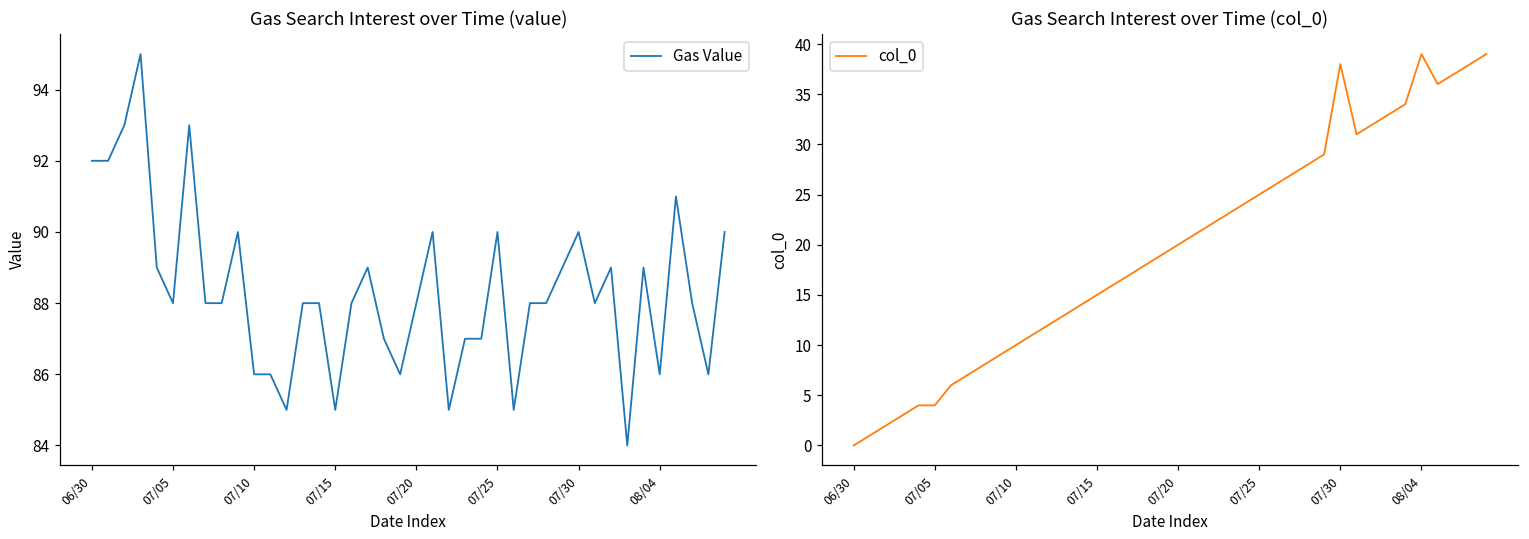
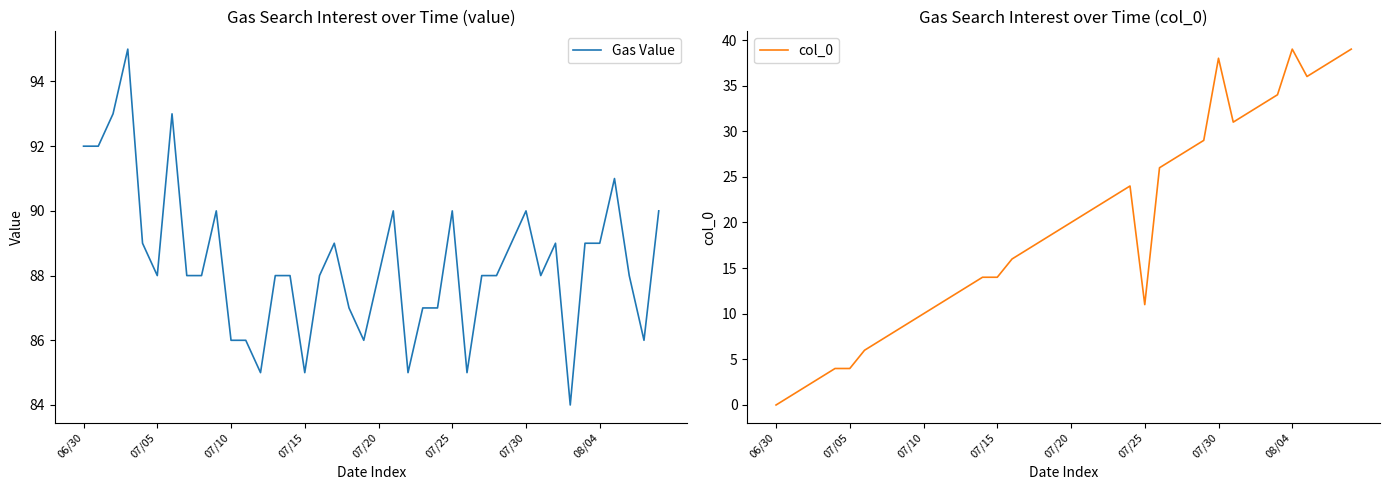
Gas Search Interest over Time (value), 08/04: 86 -> 89
Gas Search Interest over Time (col_0), 07/15: 15 -> 14
Gas Search Interest over Time (col_0), 07/25: 25 -> 11
